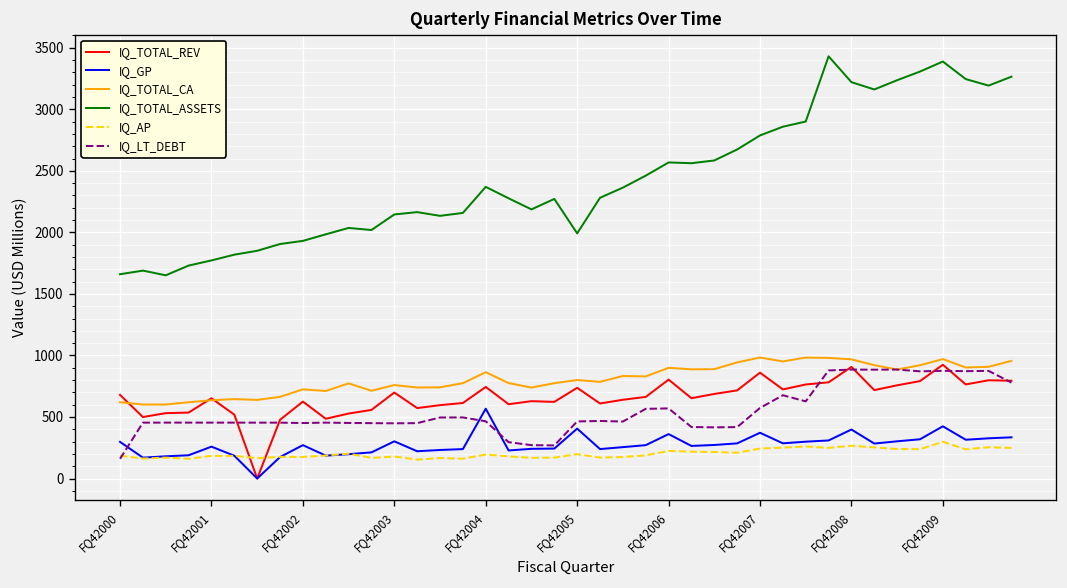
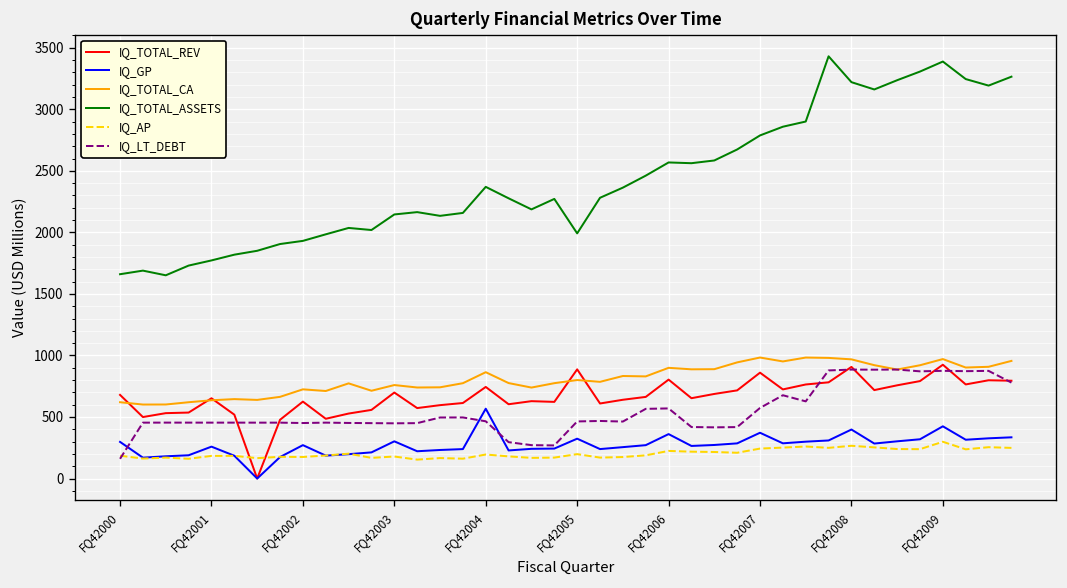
IQ_TOTAL_REV, FQ42005: 740 -> 890
IQ_GP, FQ42005: 410 -> 320
